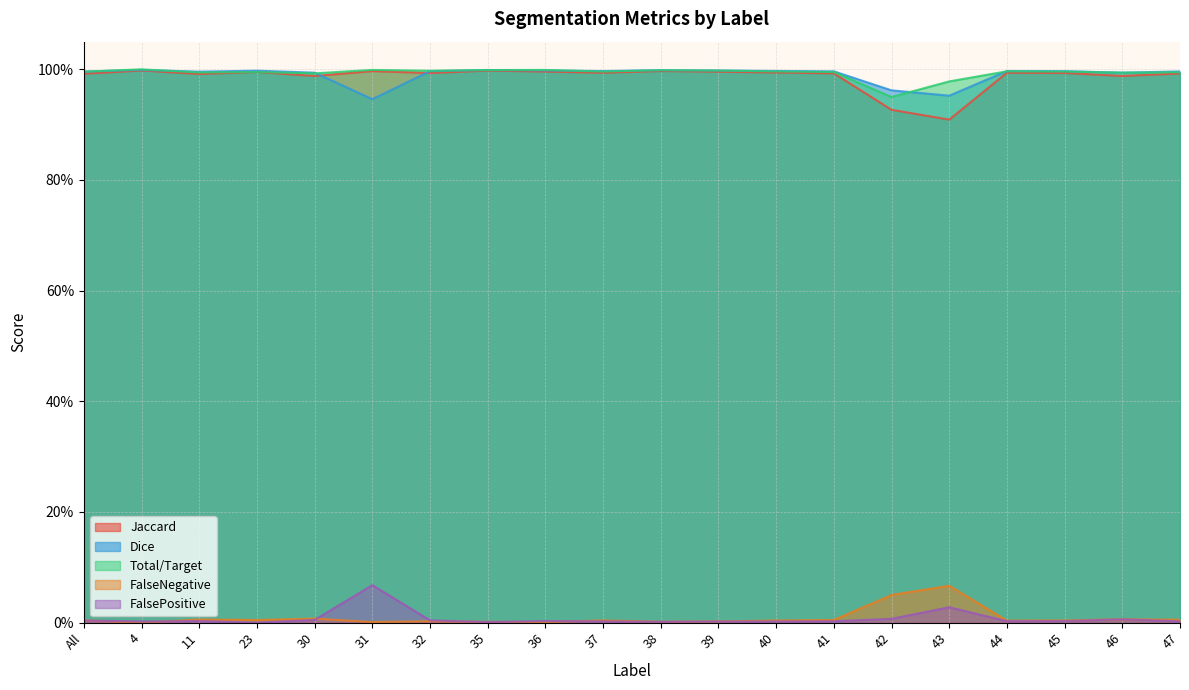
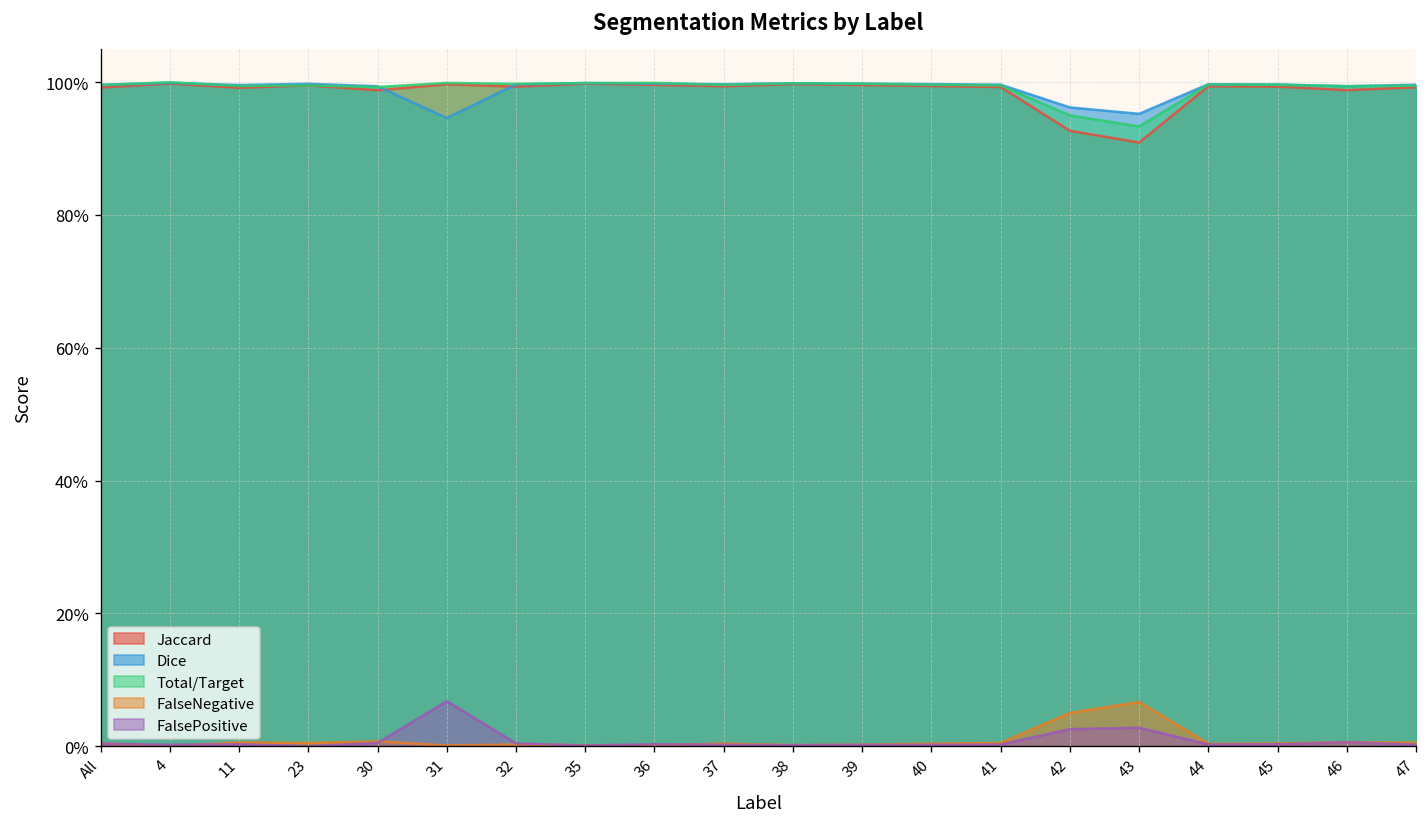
FalsePositive, 42: 1% -> 3%
Total/Target, 43: 98% -> 93%
